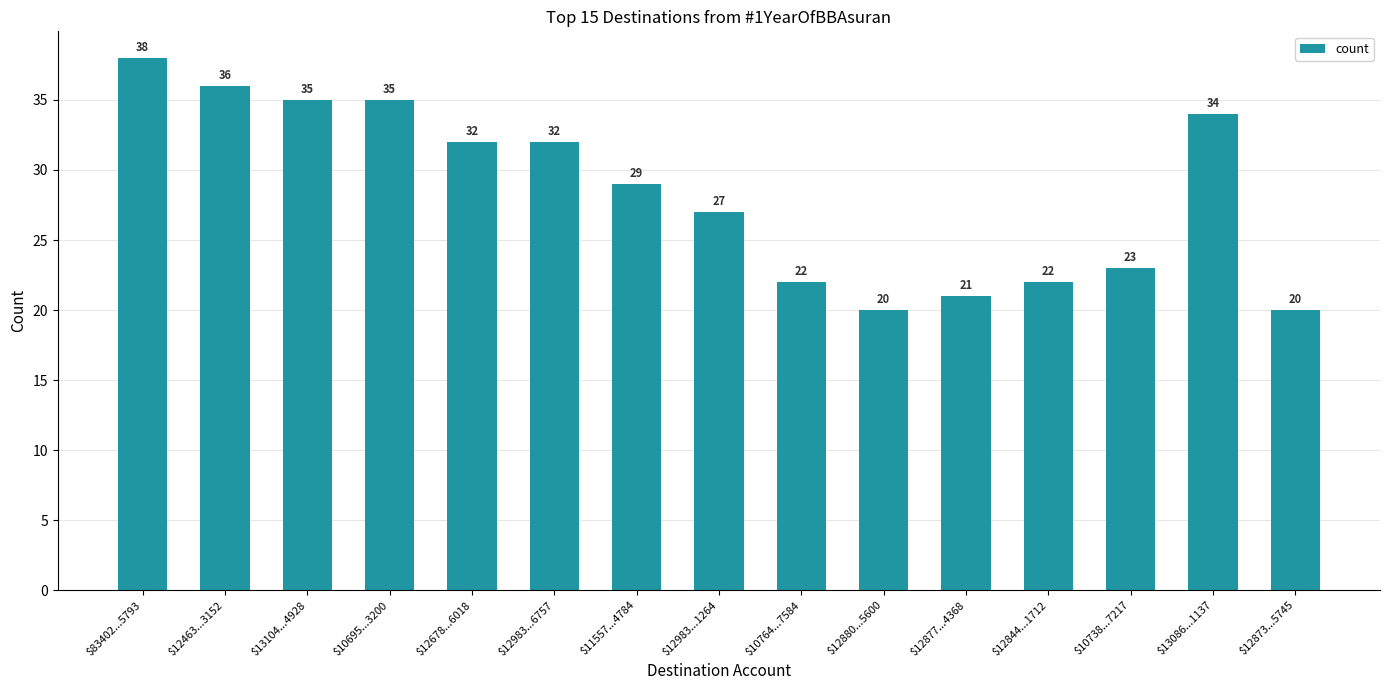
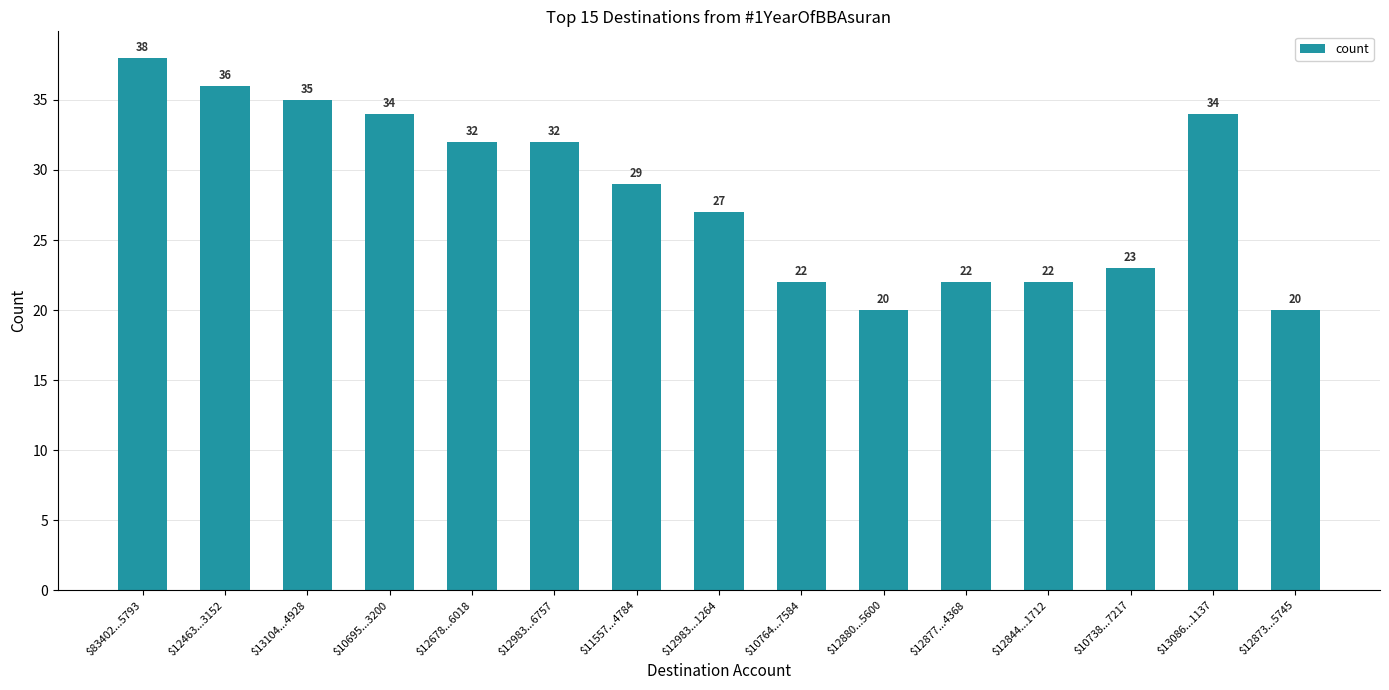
$10695...3200: 35 -> 34
$12877...4368: 21 -> 22
